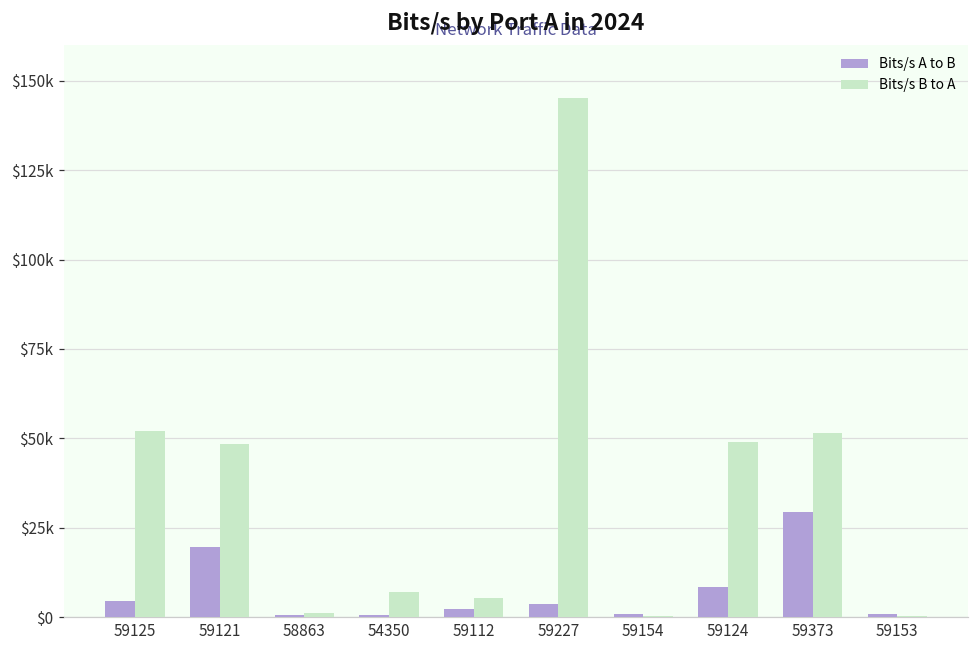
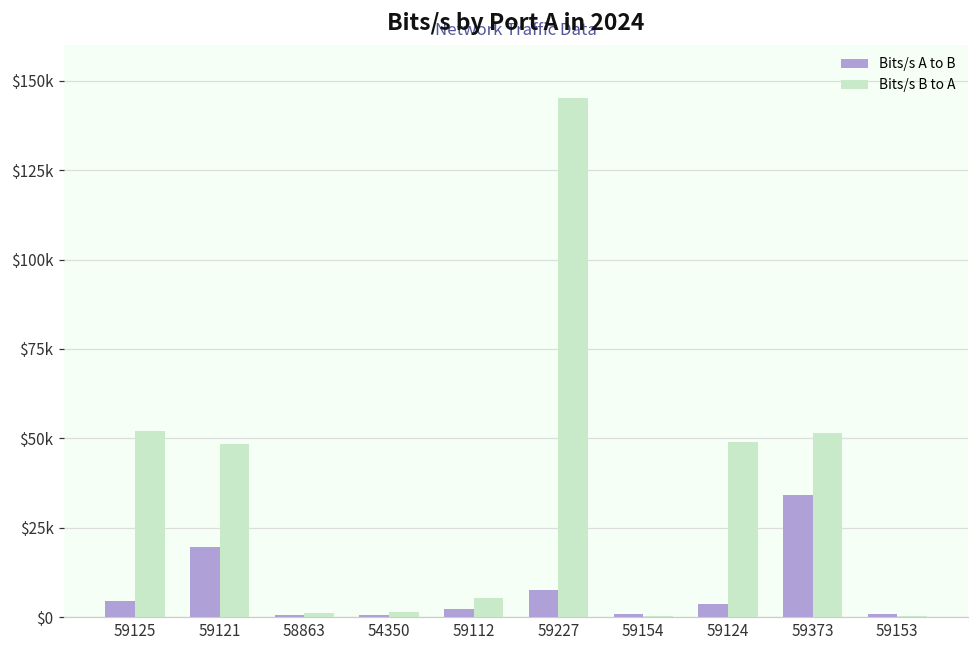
Bits/s B to A, 54350: $7000 -> $2000
Bits/s A to B, 59227: $4000 -> $8000
Bits/s A to B, 59124: $8000 -> $4000
Bits/s A to B, 59373: $29000 -> $34000
